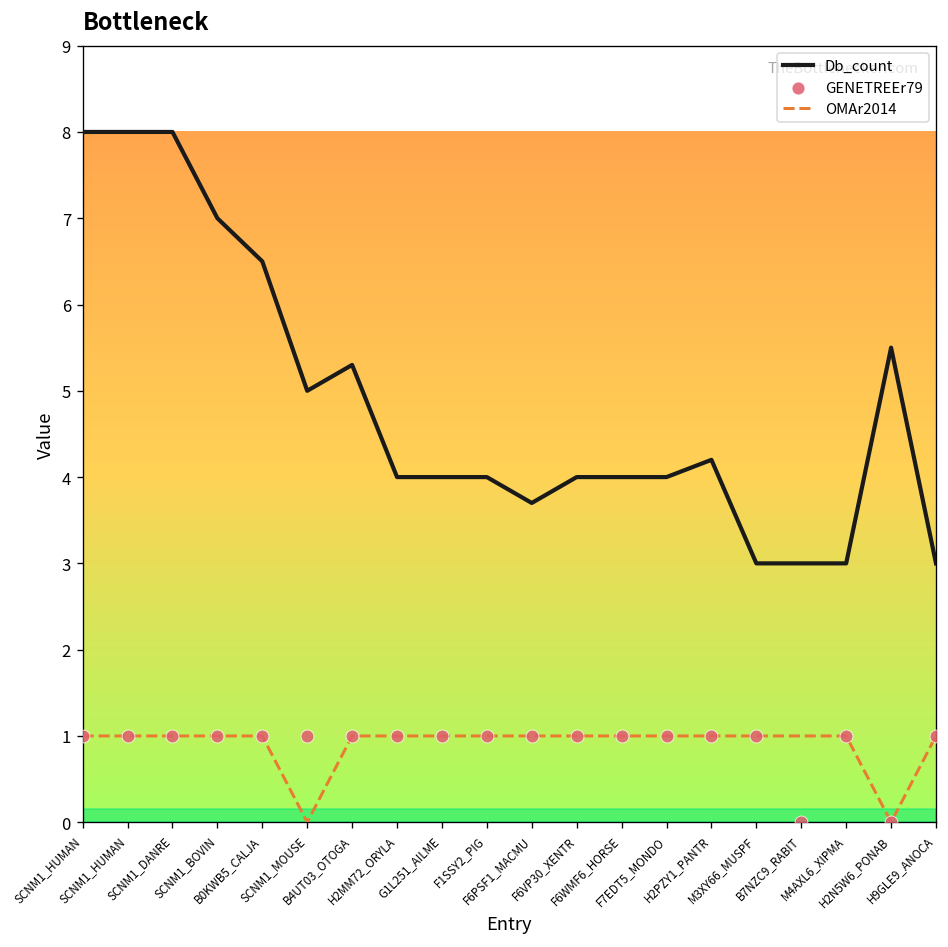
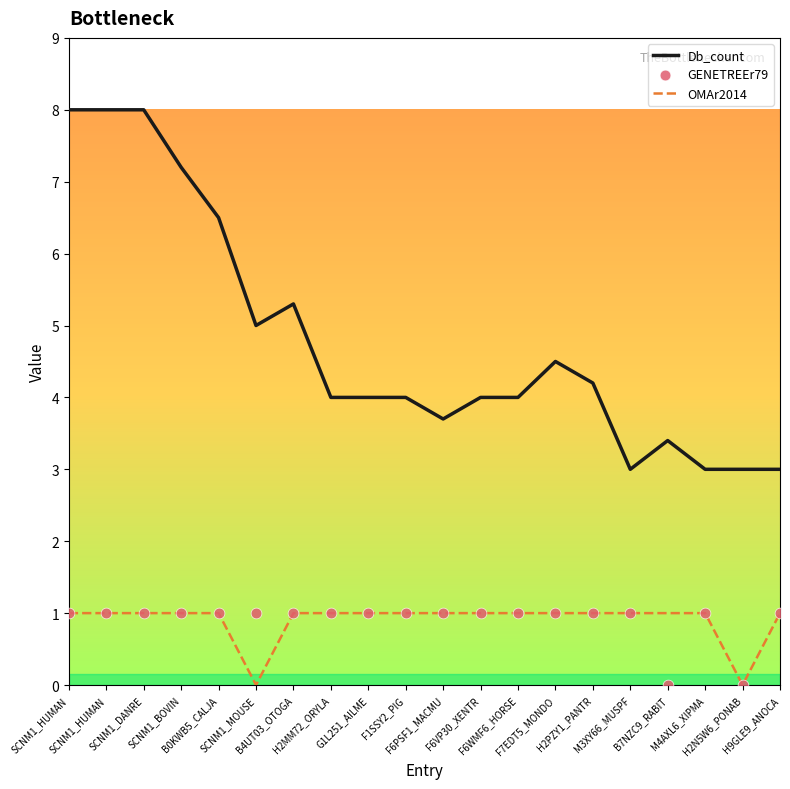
Db_count, SCNM1_BOVIN: 7.0 -> 7.2
Db_count, F7EDT5_MONDO: 4.0 -> 4.5
Db_count, B7NZC9_RABIT: 3.0 -> 3.4
Db_count, H2N5W6_PONAB: 5.5 -> 3.0
